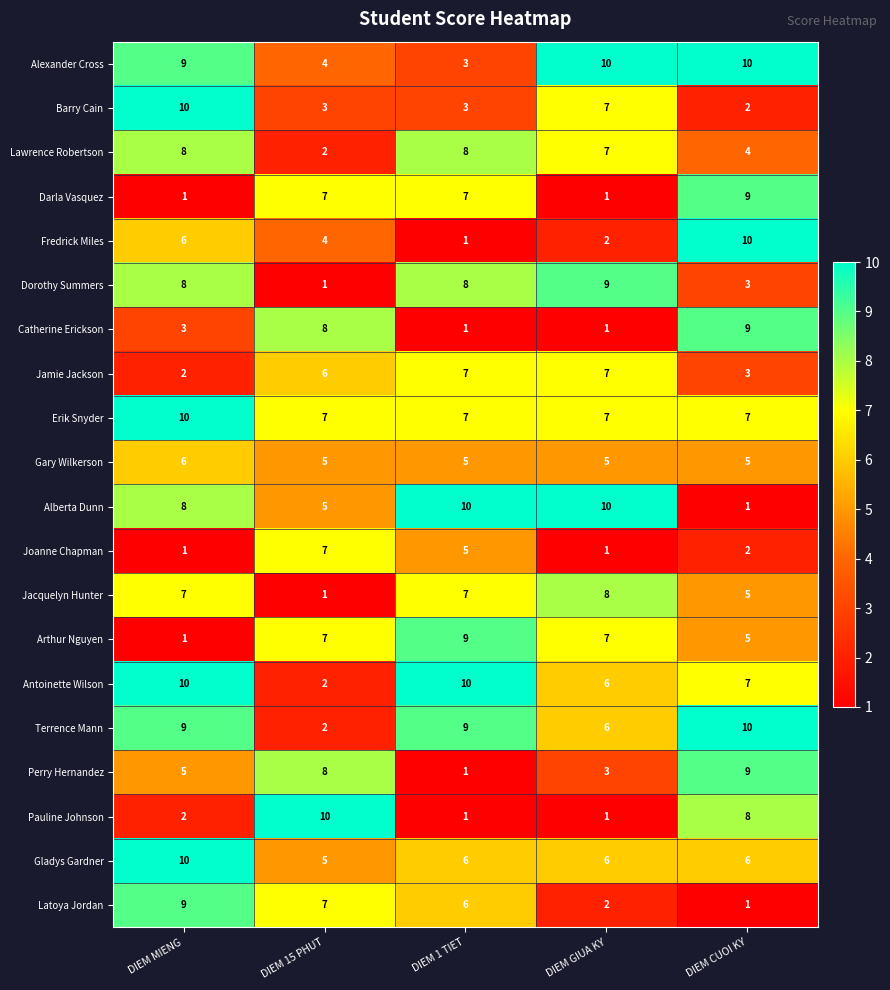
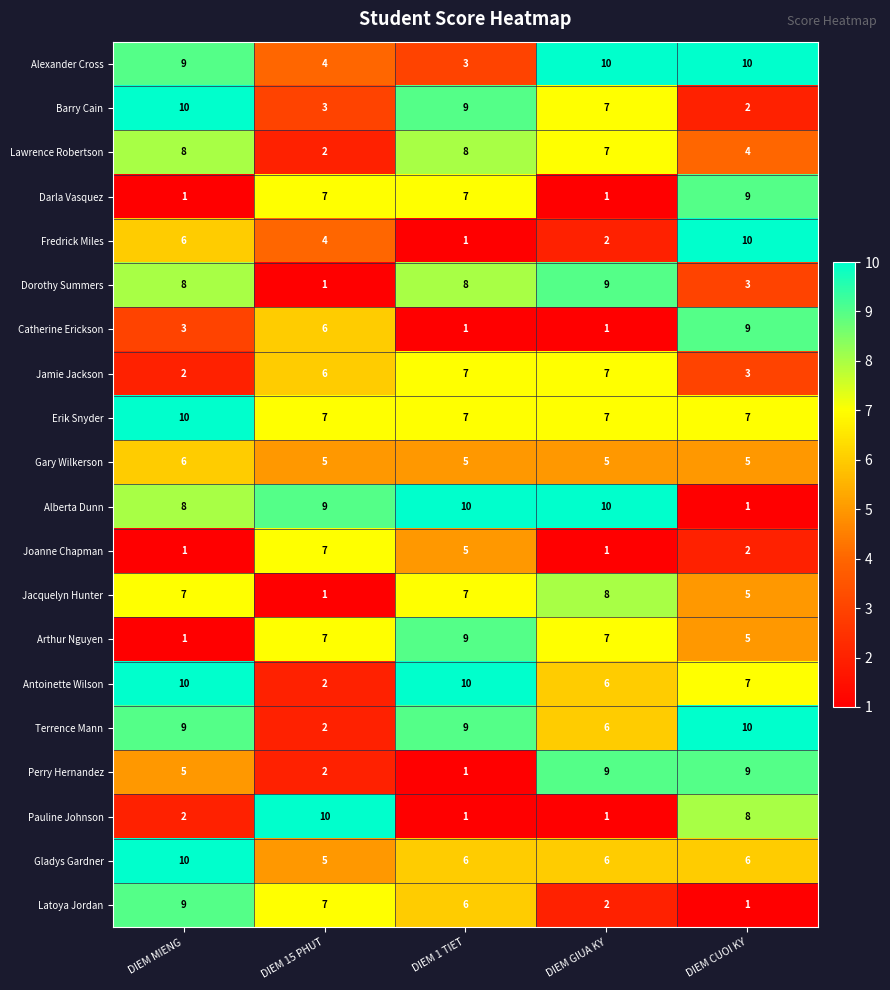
Barry Cain, DIEM 1 TIET: 3 -> 9
Catherine Erickson, DIEM 15 PHUT: 8 -> 6
Alberta Dunn, DIEM 15 PHUT: 5 -> 9
Perry Hernandez, DIEM 15 PHUT: 8 -> 2
Perry Hernandez, DIEM GIUA KY: 3 -> 9
